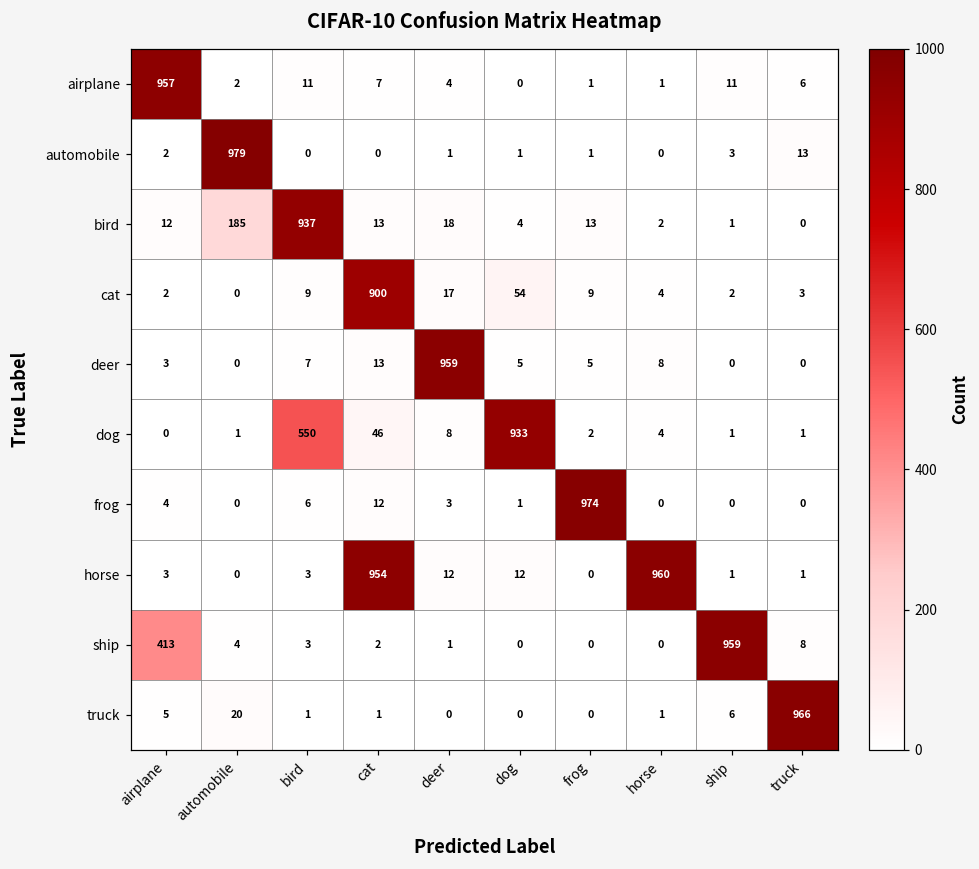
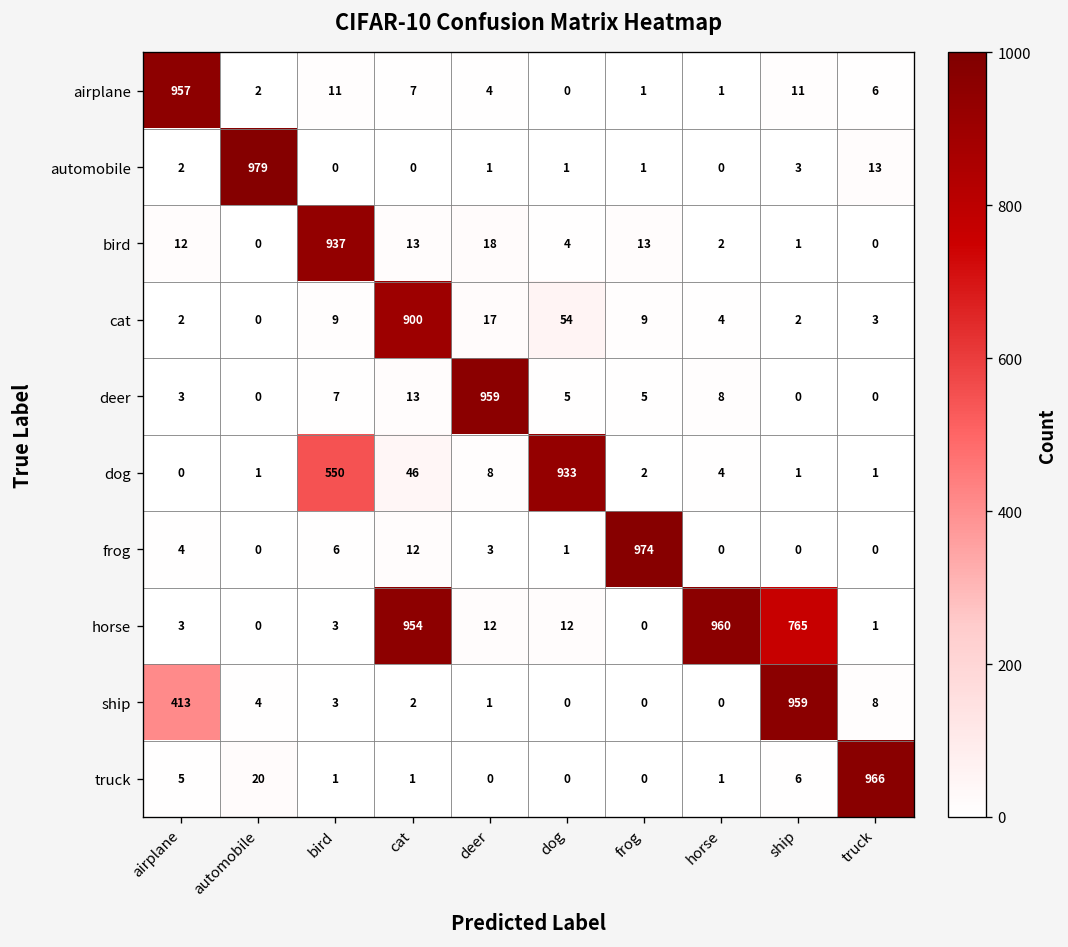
bird, automobile: 185 -> 0
horse, ship: 1 -> 765
